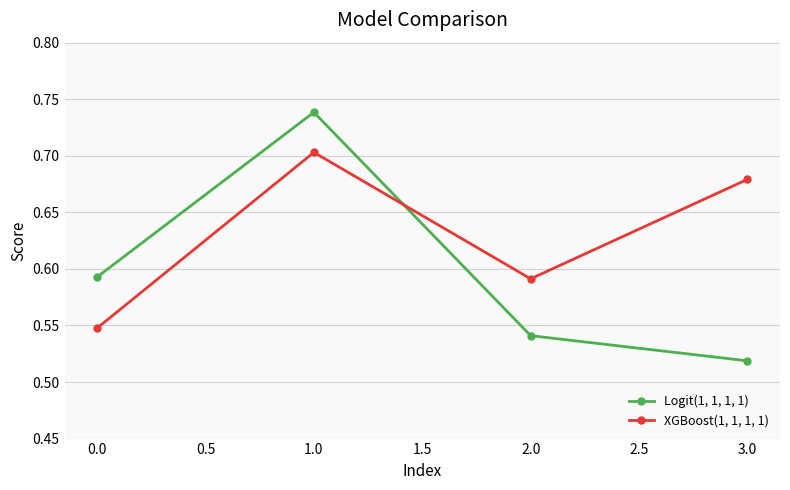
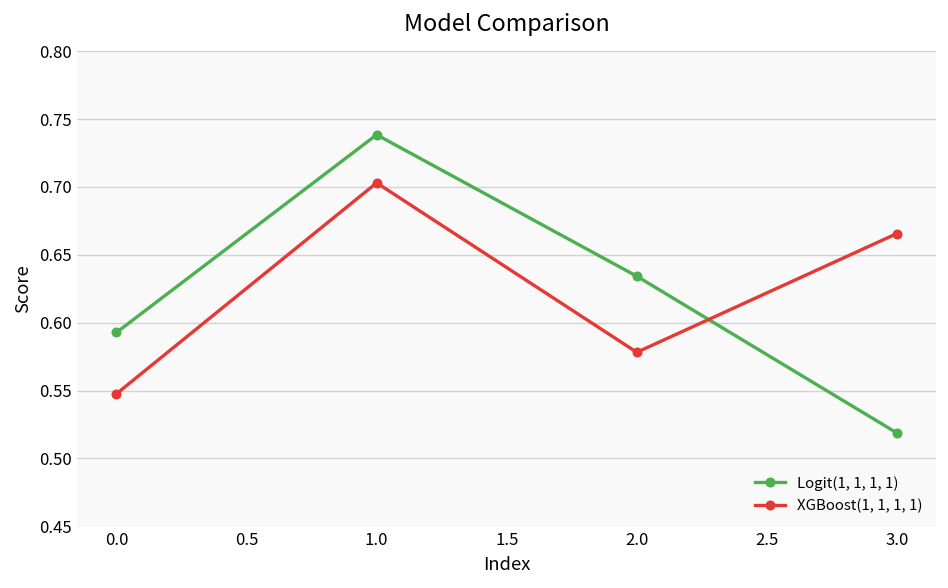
Logit(1, 1, 1, 1), 2.0: 0.541 -> 0.634
XGBoost(1, 1, 1, 1), 2.0: 0.591 -> 0.578
XGBoost(1, 1, 1, 1), 3.0: 0.679 -> 0.666
